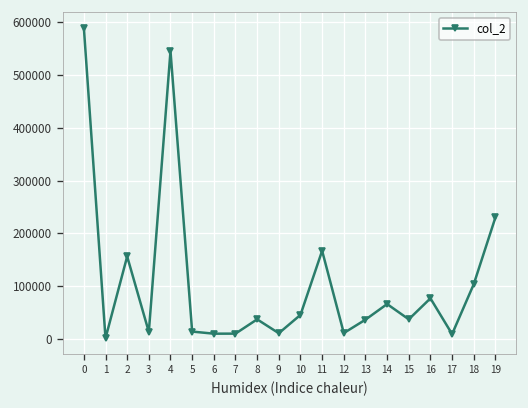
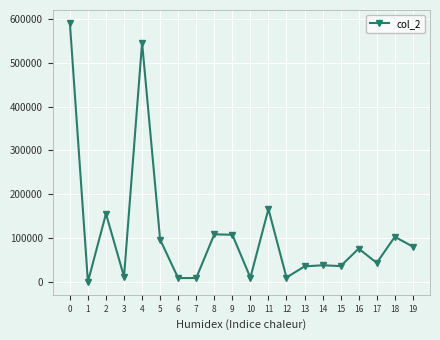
5: 10000 -> 100000
8: 40000 -> 110000
9: 10000 -> 110000
10: 50000 -> 10000
14: 70000 -> 40000
17: 10000 -> 40000
19: 230000 -> 80000
